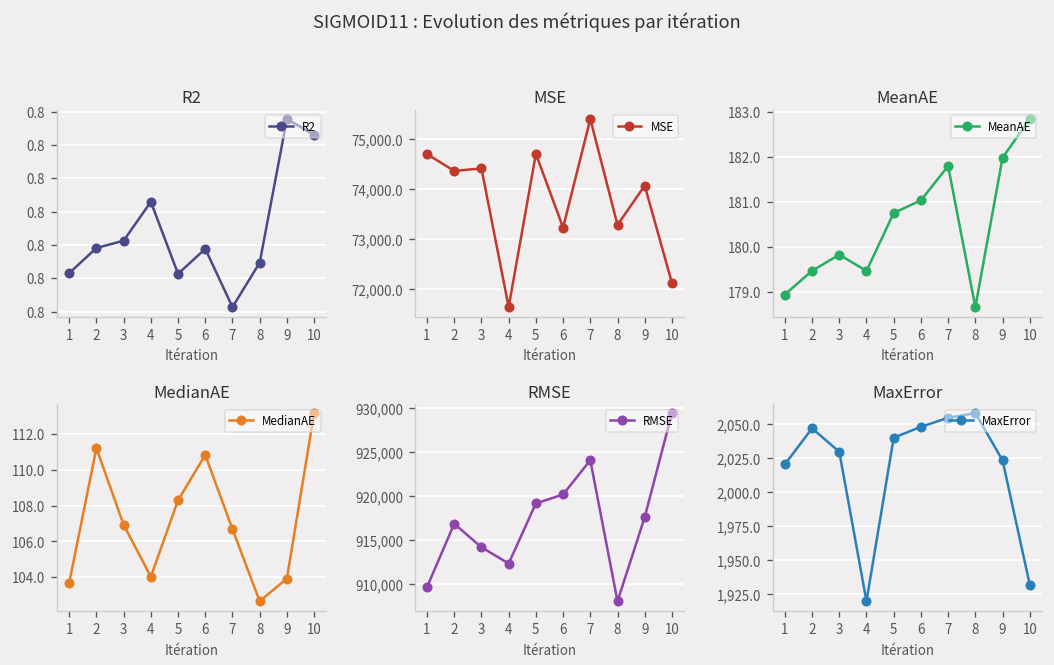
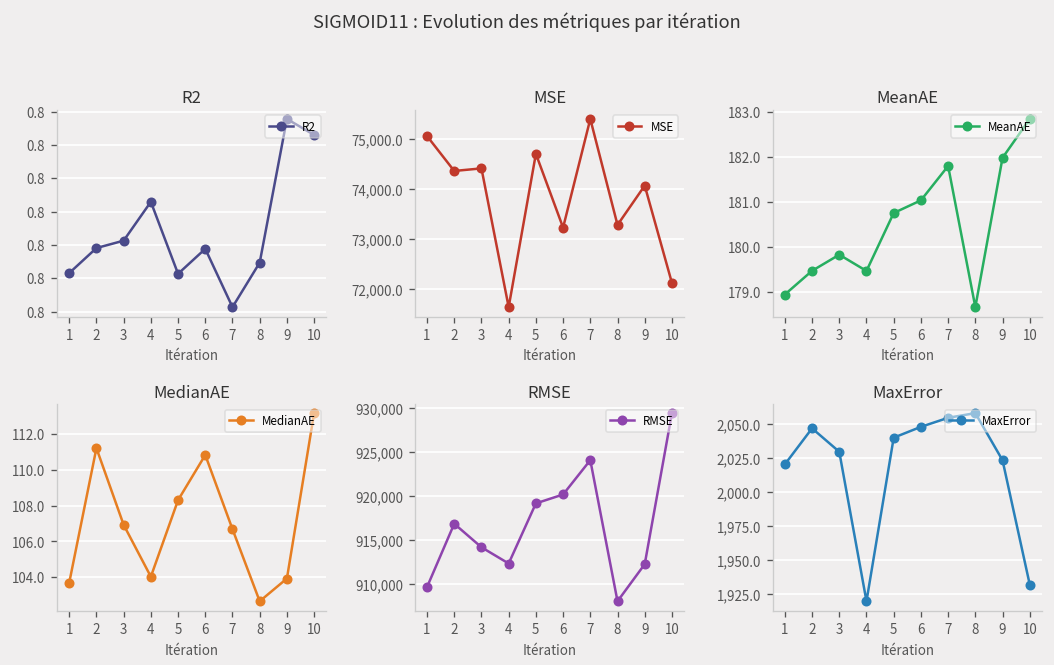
MSE, 1: 74,700 -> 75,100
RMSE, 9: 918,000 -> 912,000
